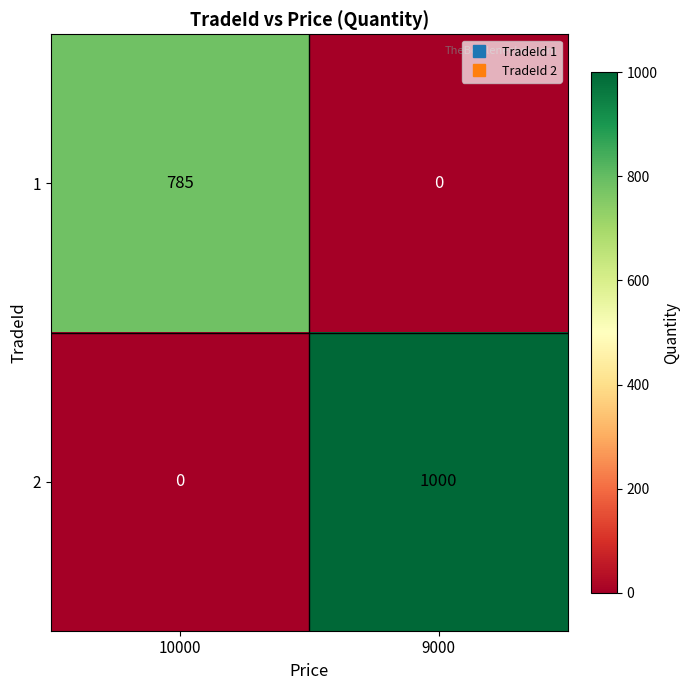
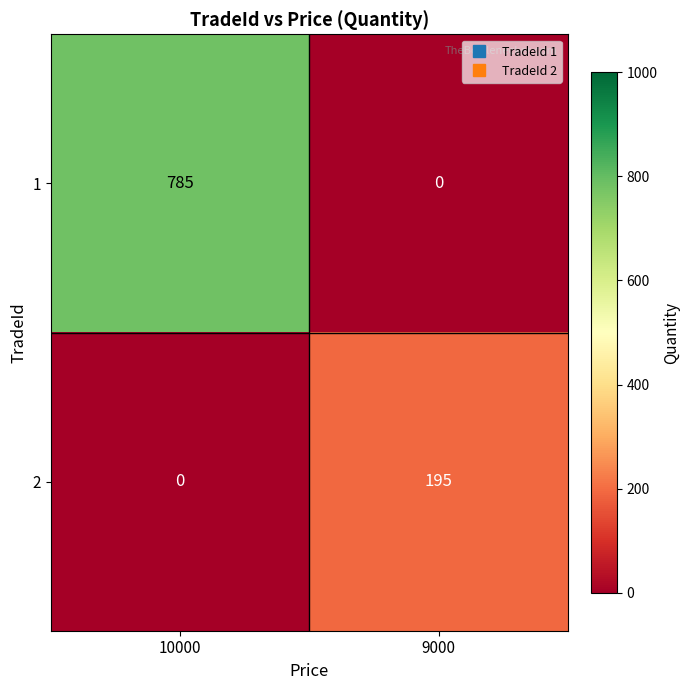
2, 9000: 1000 -> 195
